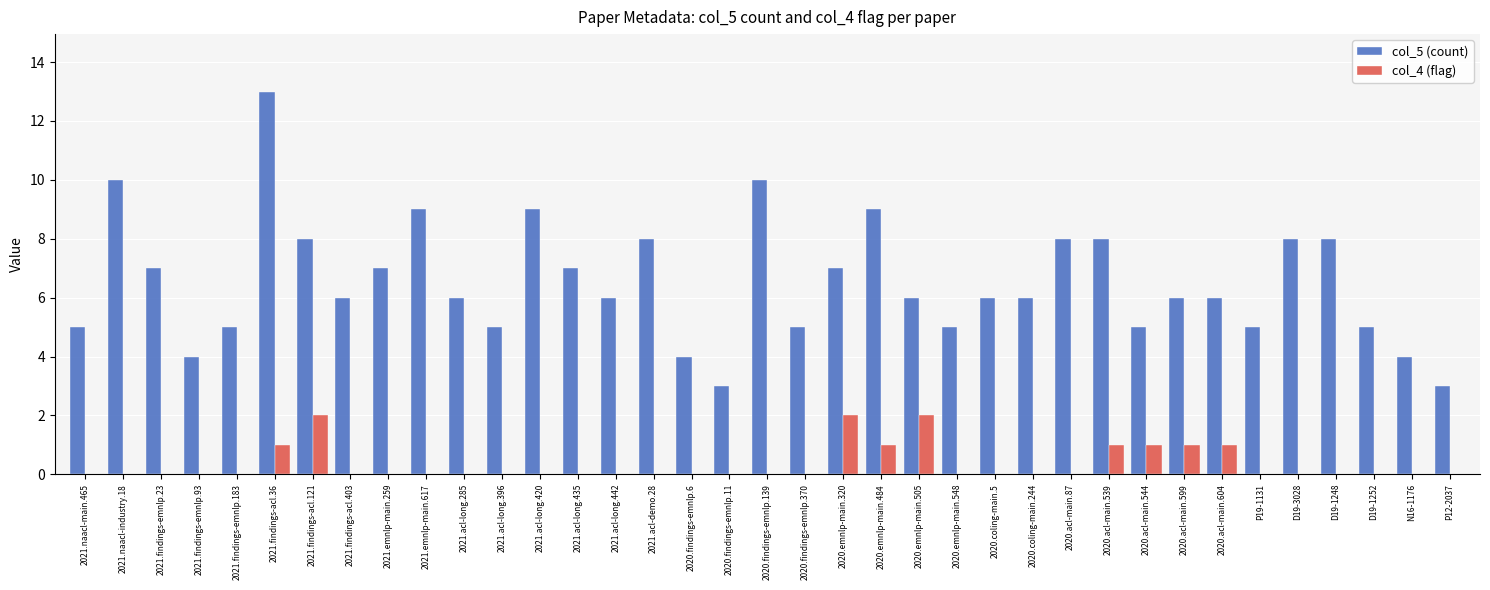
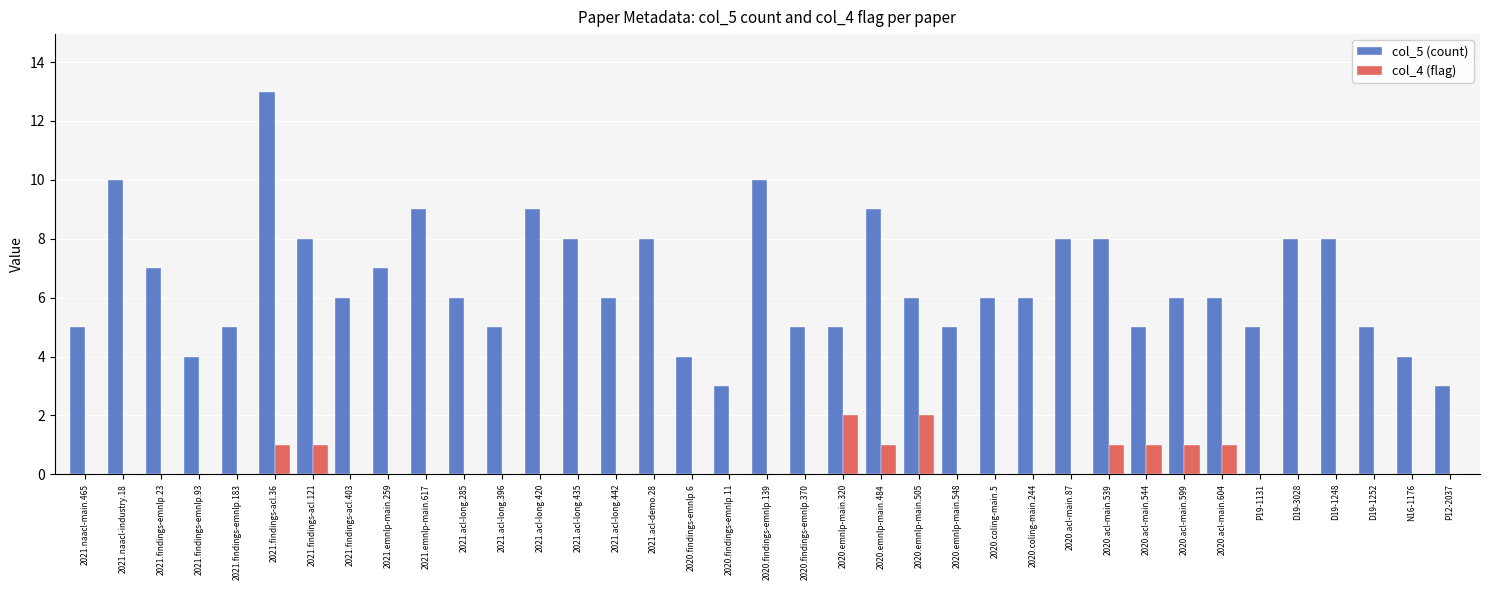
col_4 (flag), 2021.findings-acl.121: 2 -> 1
col_5 (count), 2021.acl-long.435: 7 -> 8
col_5 (count), 2020.emnlp-main.320: 7 -> 5
